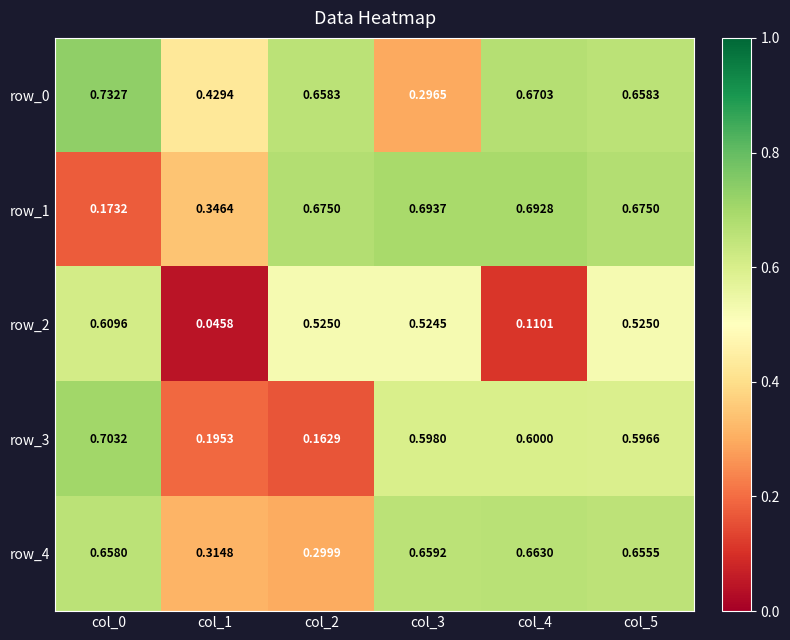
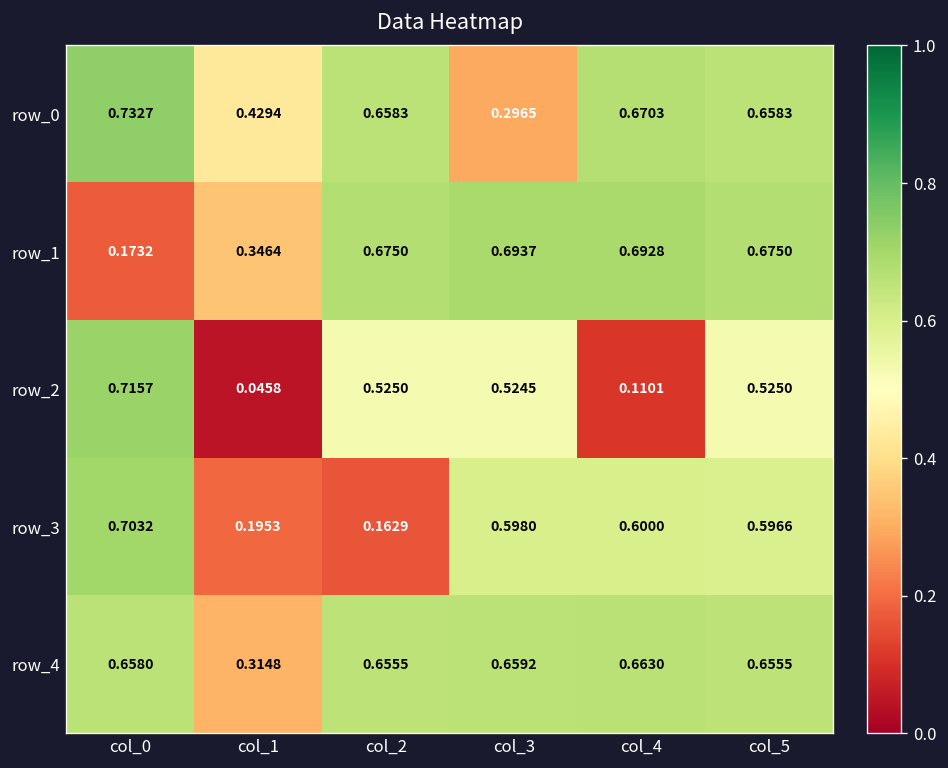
row_2, col_0: 0.6096 -> 0.7157
row_4, col_2: 0.2999 -> 0.6555
